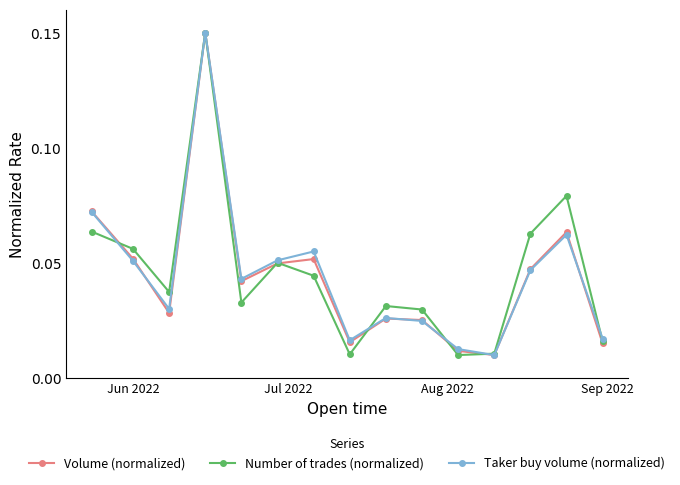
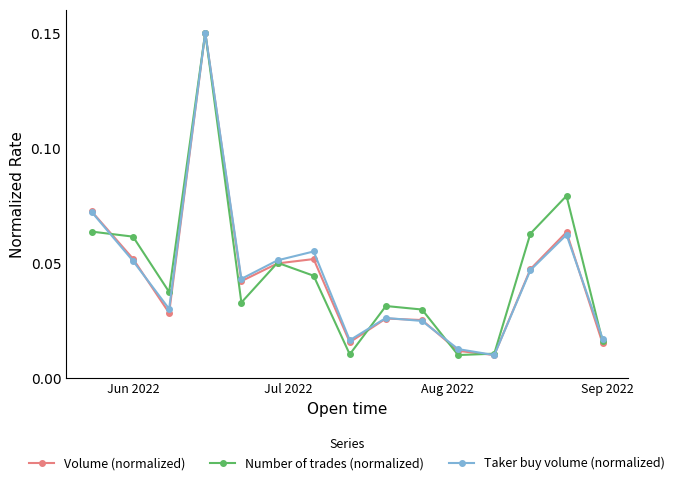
Number of trades (normalized), Jun 2022: 0.056 -> 0.061
